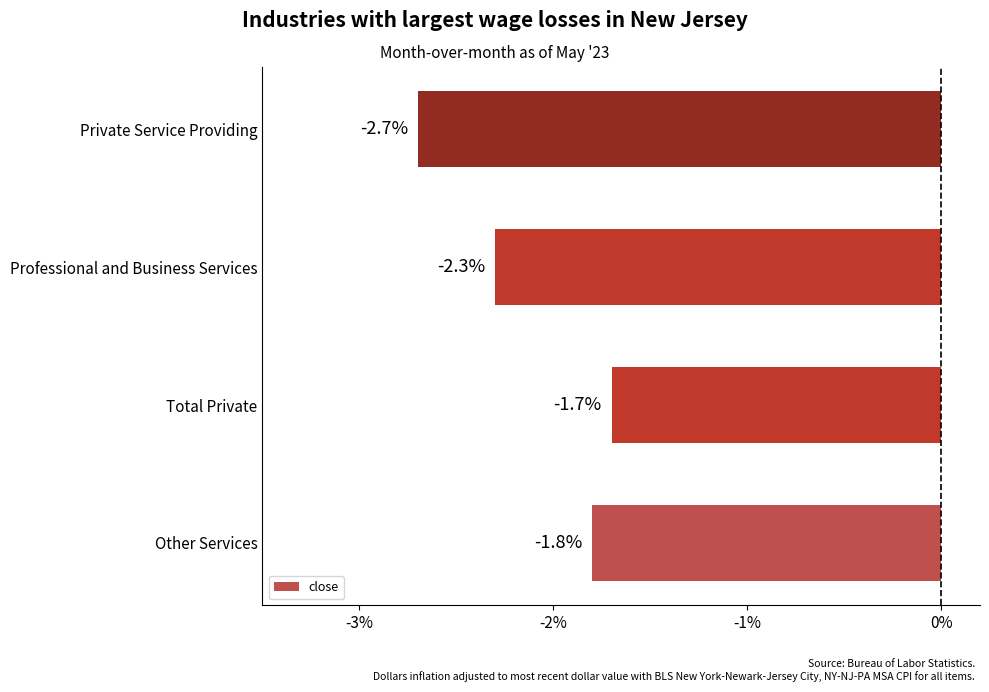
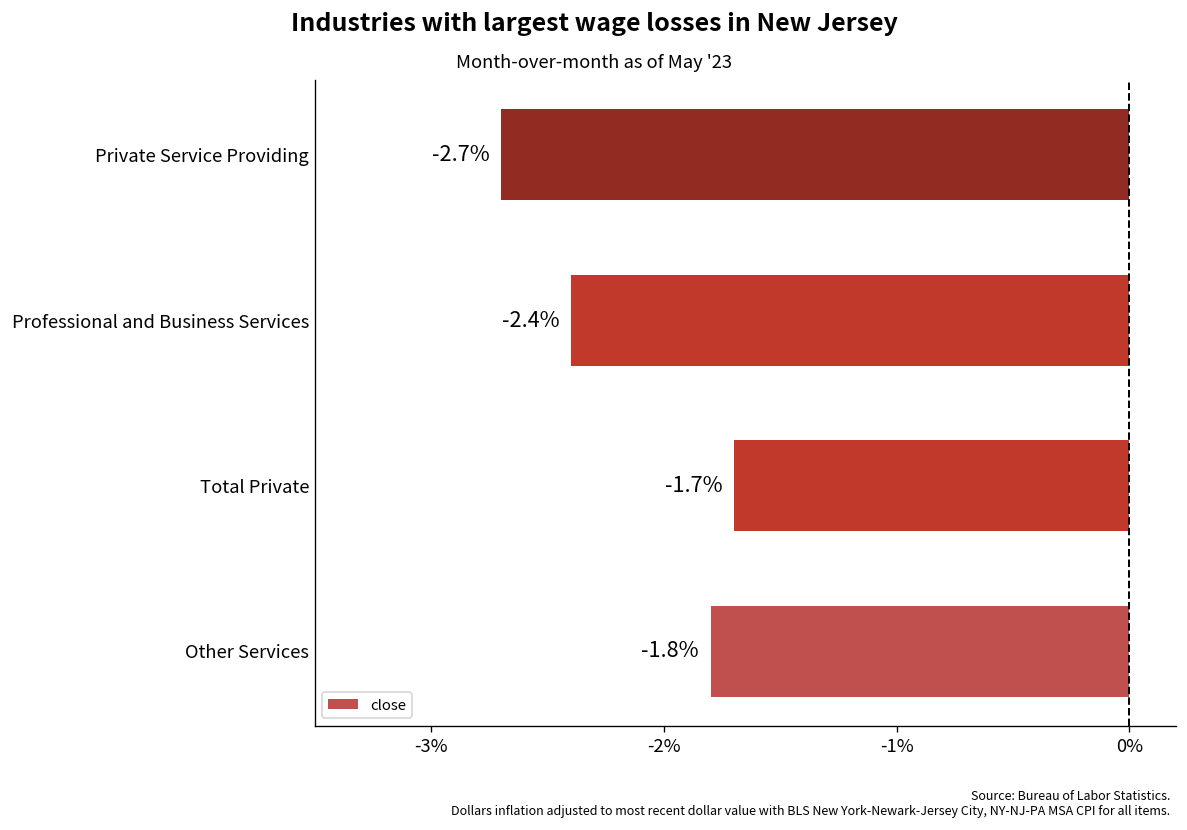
Professional and Business Services: -2.3% -> -2.4%
